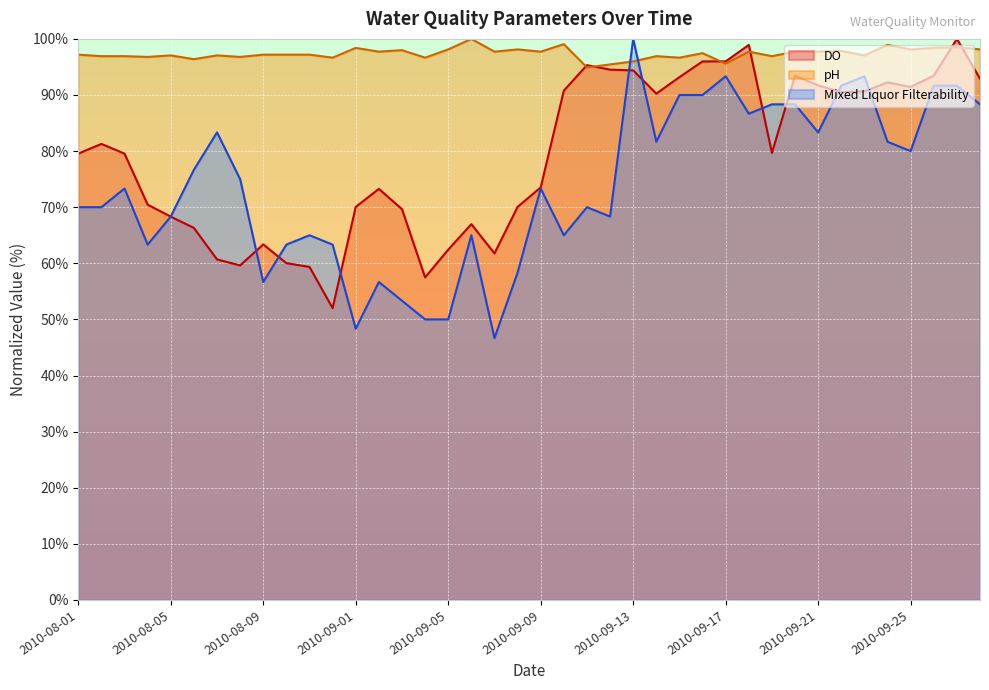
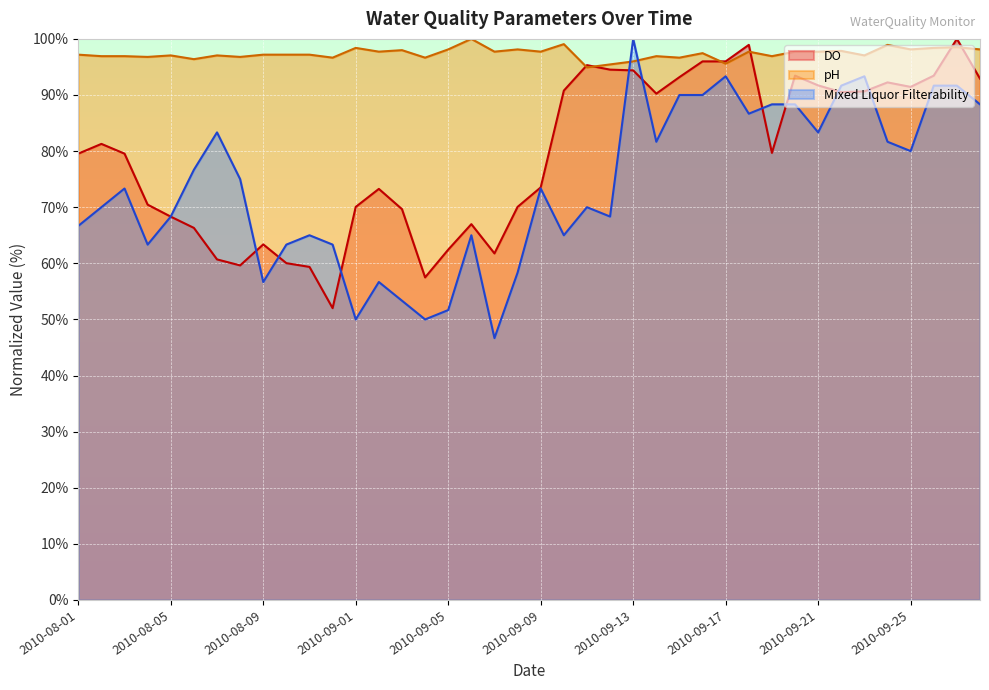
Mixed Liquor Filterability, 2010-08-01: 70% -> 67%
Mixed Liquor Filterability, 2010-09-01: 48% -> 50%
Mixed Liquor Filterability, 2010-09-05: 50% -> 52%
